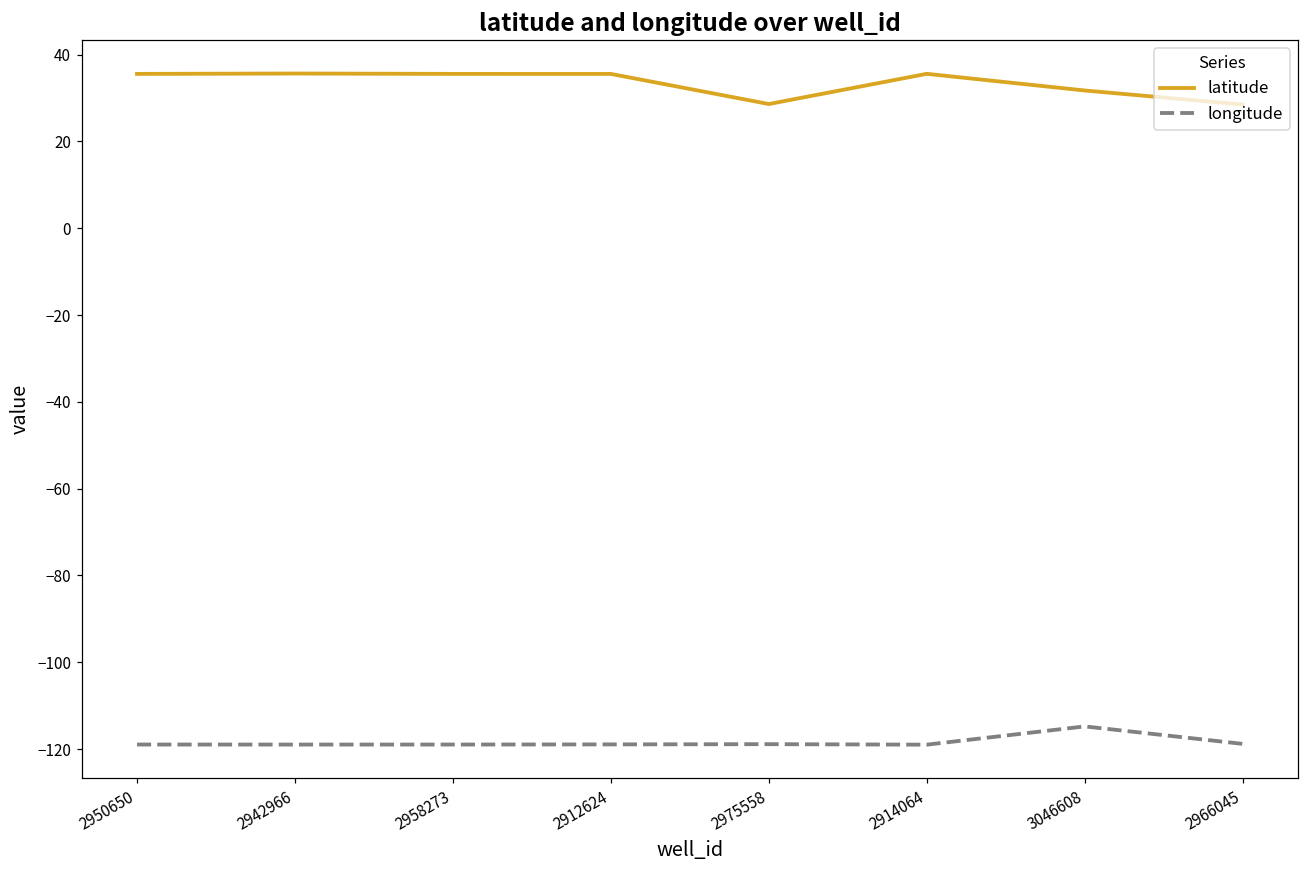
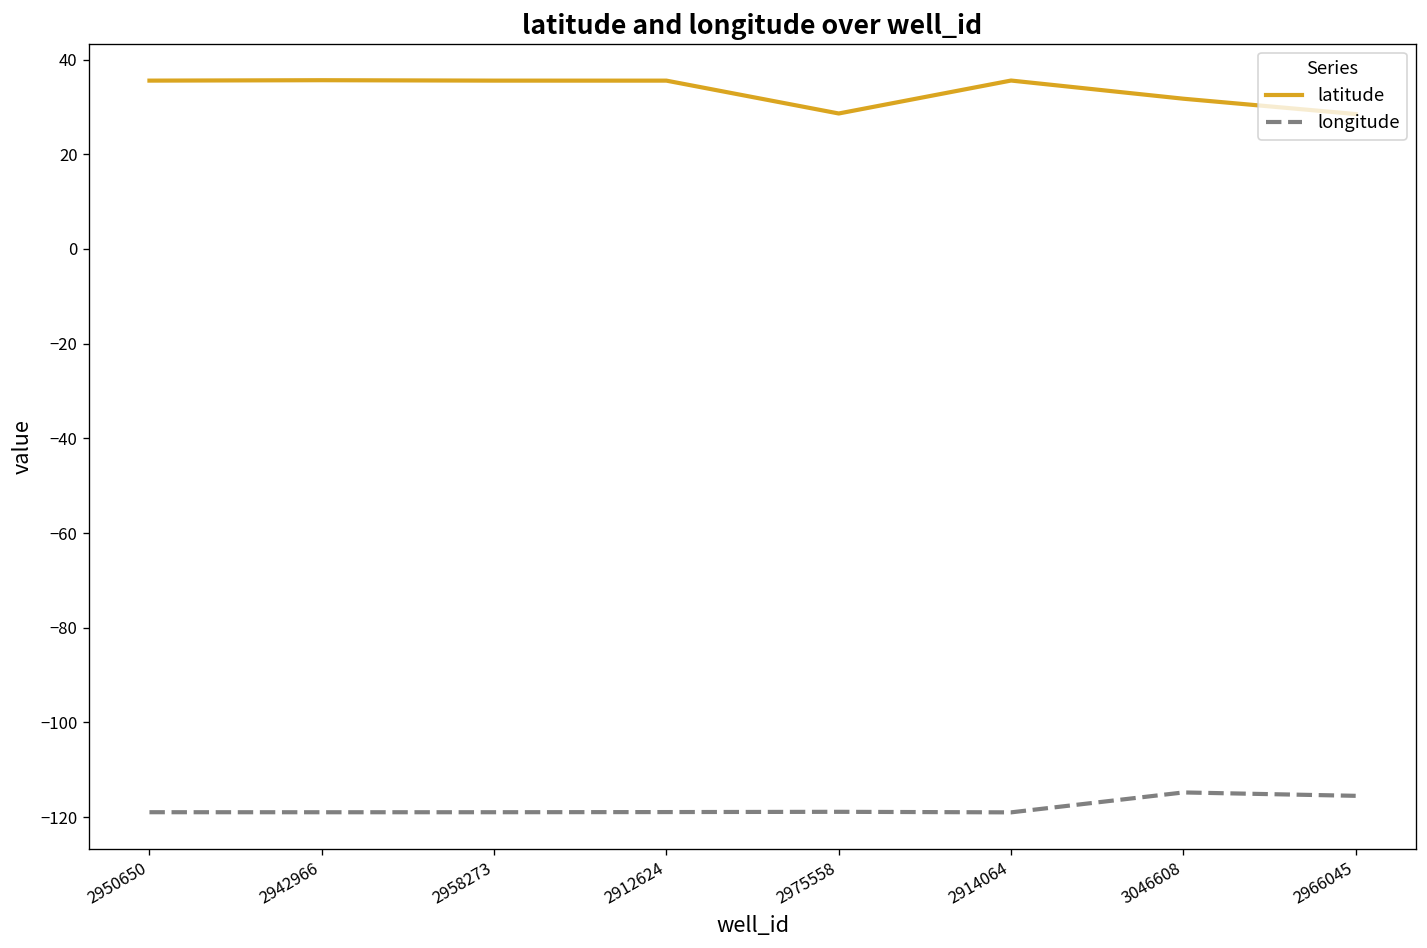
longitude, 2966045: -119 -> -115
